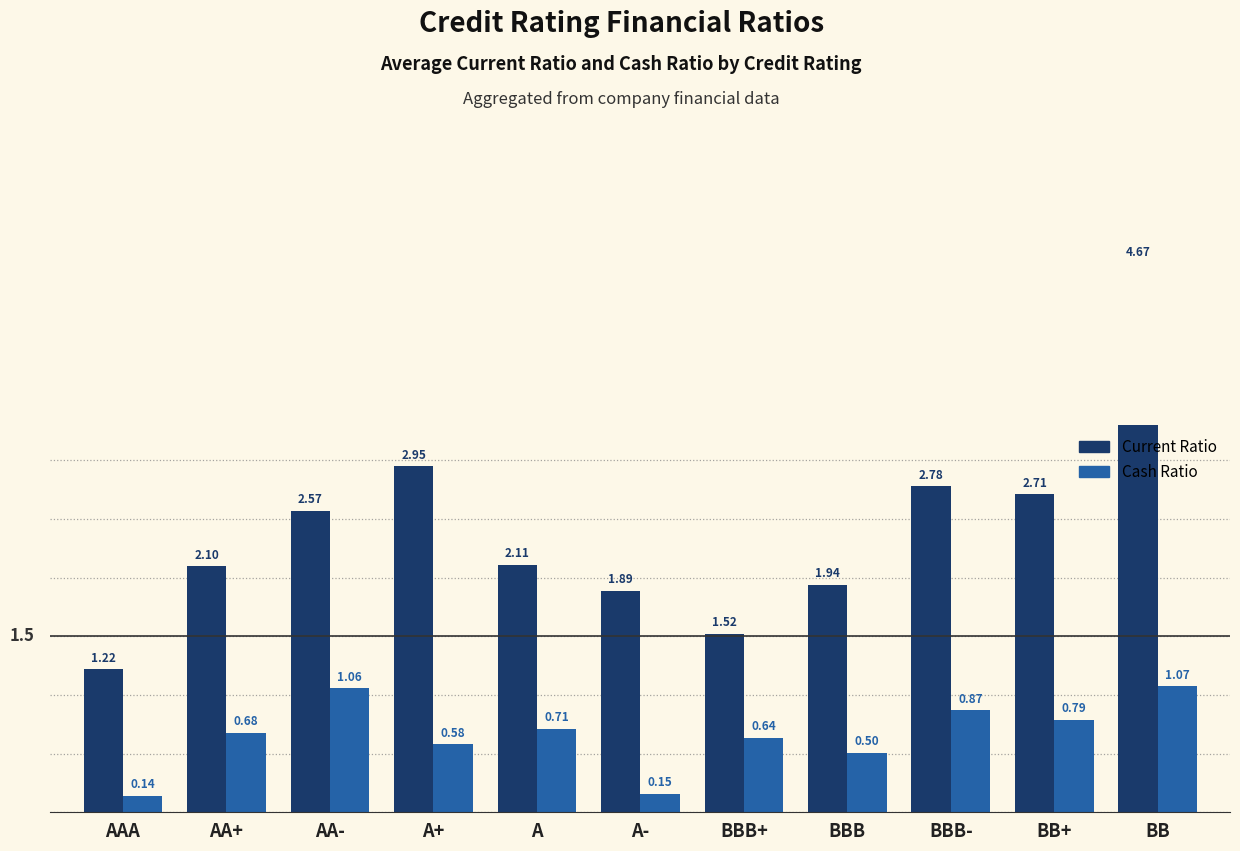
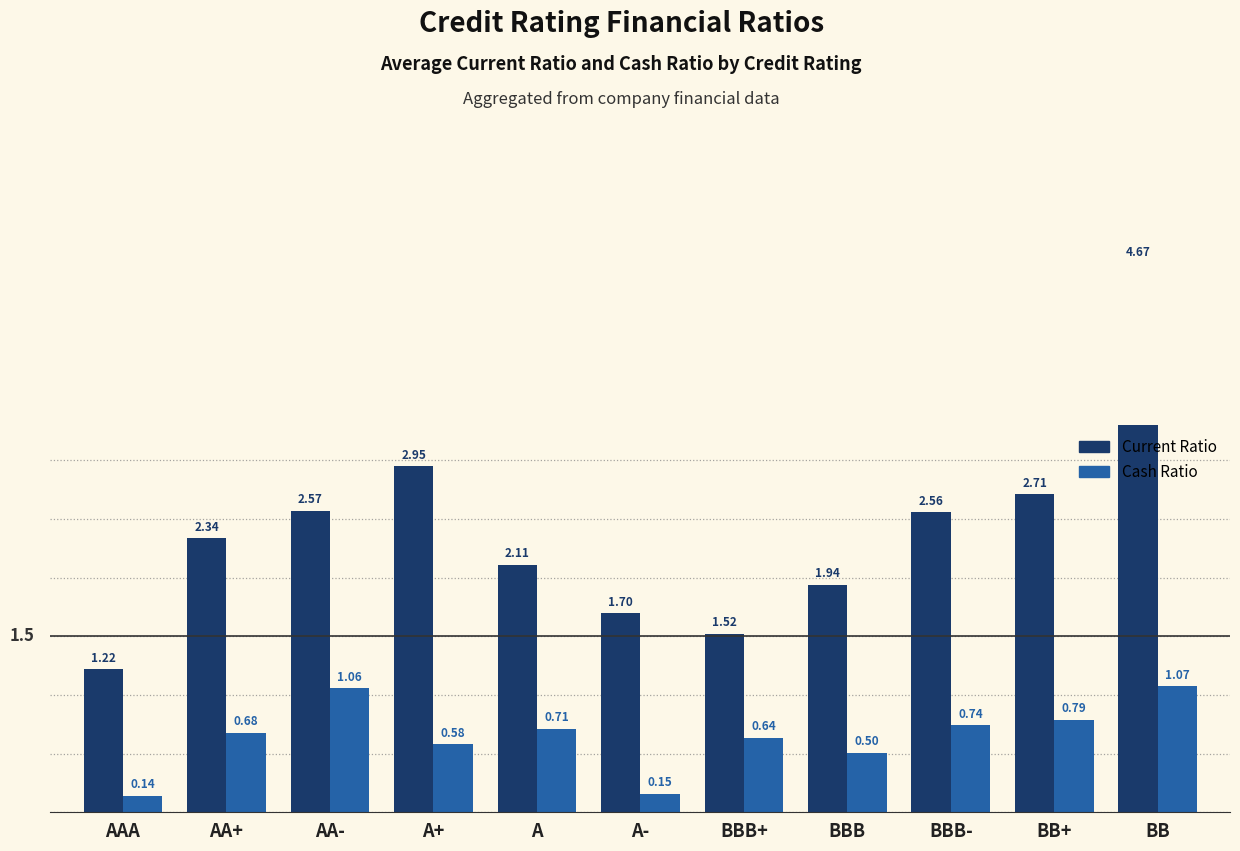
Current Ratio, AA+: 2.10 -> 2.34
Current Ratio, A-: 1.89 -> 1.70
Current Ratio, BBB-: 2.78 -> 2.56
Cash Ratio, BBB-: 0.87 -> 0.74
